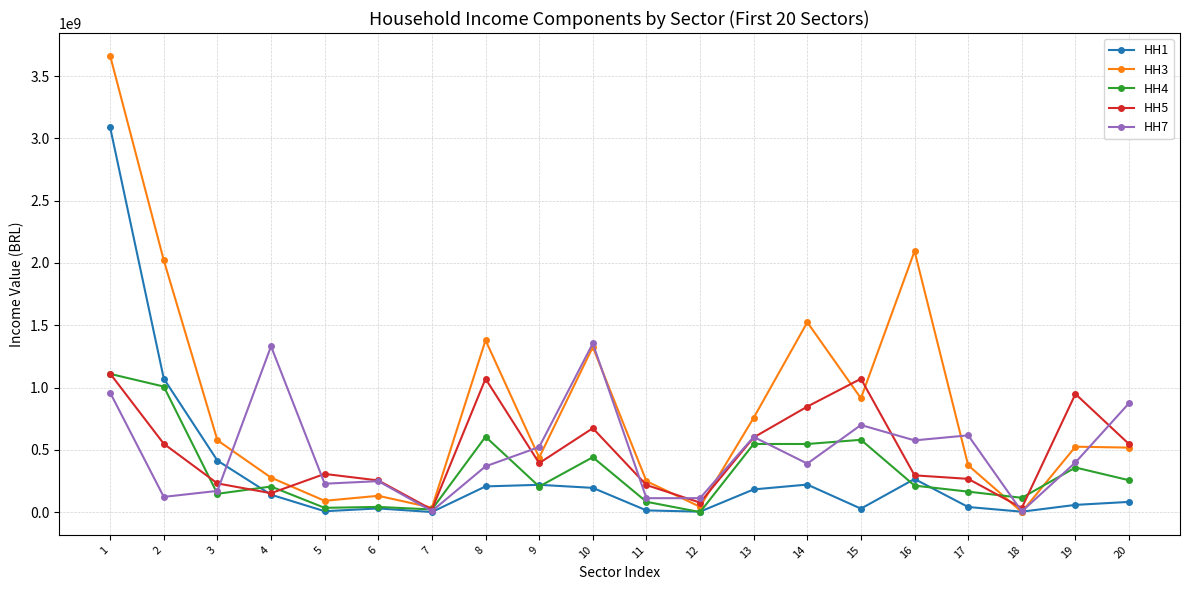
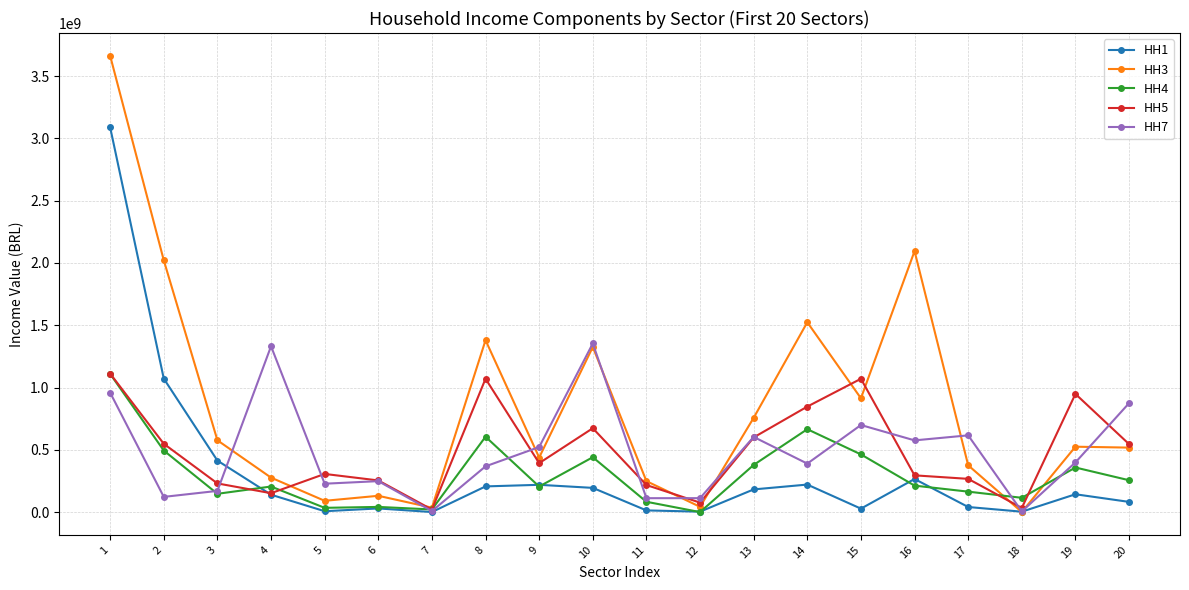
HH4, 2: 1010000000 -> 490000000
HH4, 13: 550000000 -> 380000000
HH4, 14: 550000000 -> 670000000
HH4, 15: 580000000 -> 460000000
HH1, 19: 60000000 -> 140000000
